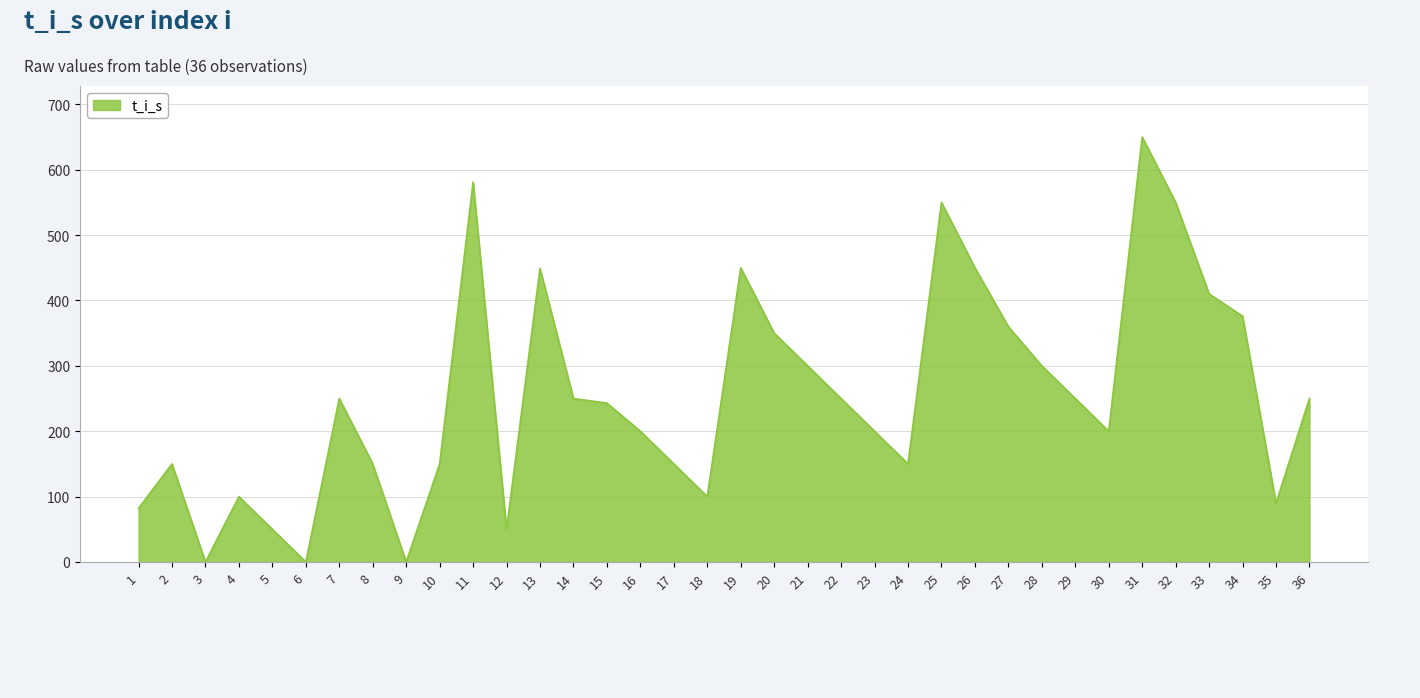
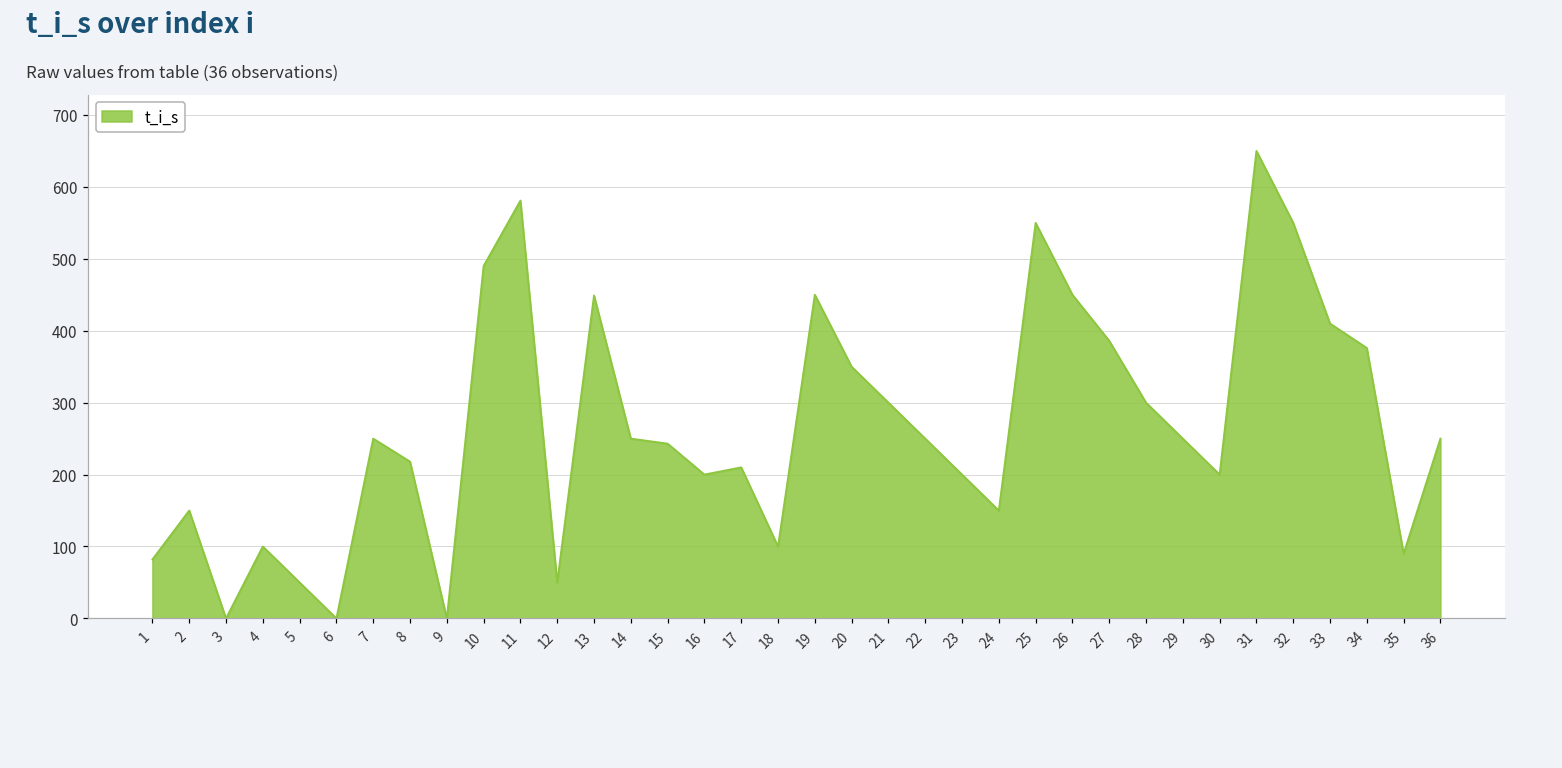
8: 150 -> 220
10: 150 -> 490
17: 150 -> 210
27: 360 -> 390
